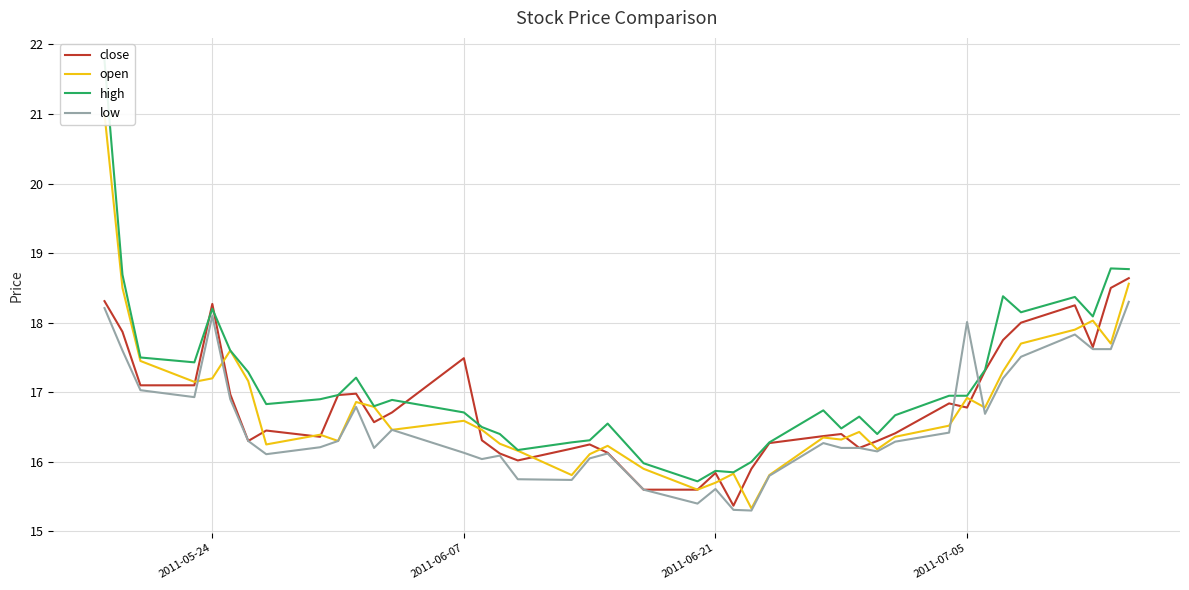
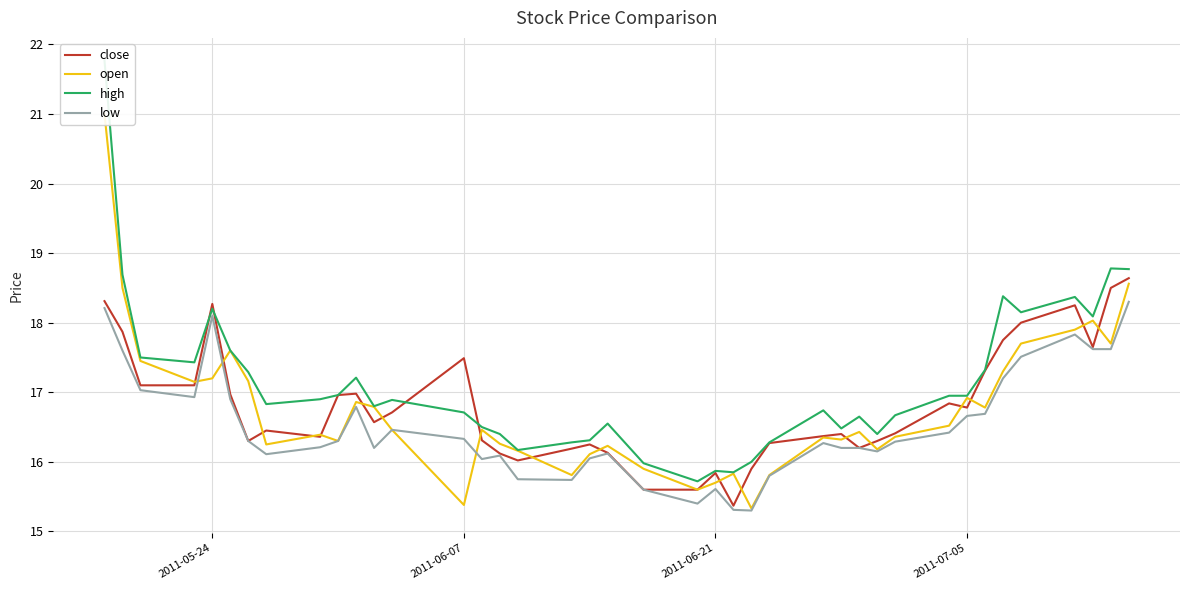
open, 2011-06-07: 16.6 -> 15.4
low, 2011-06-07: 16.1 -> 16.3
low, 2011-07-05: 18.0 -> 16.7
